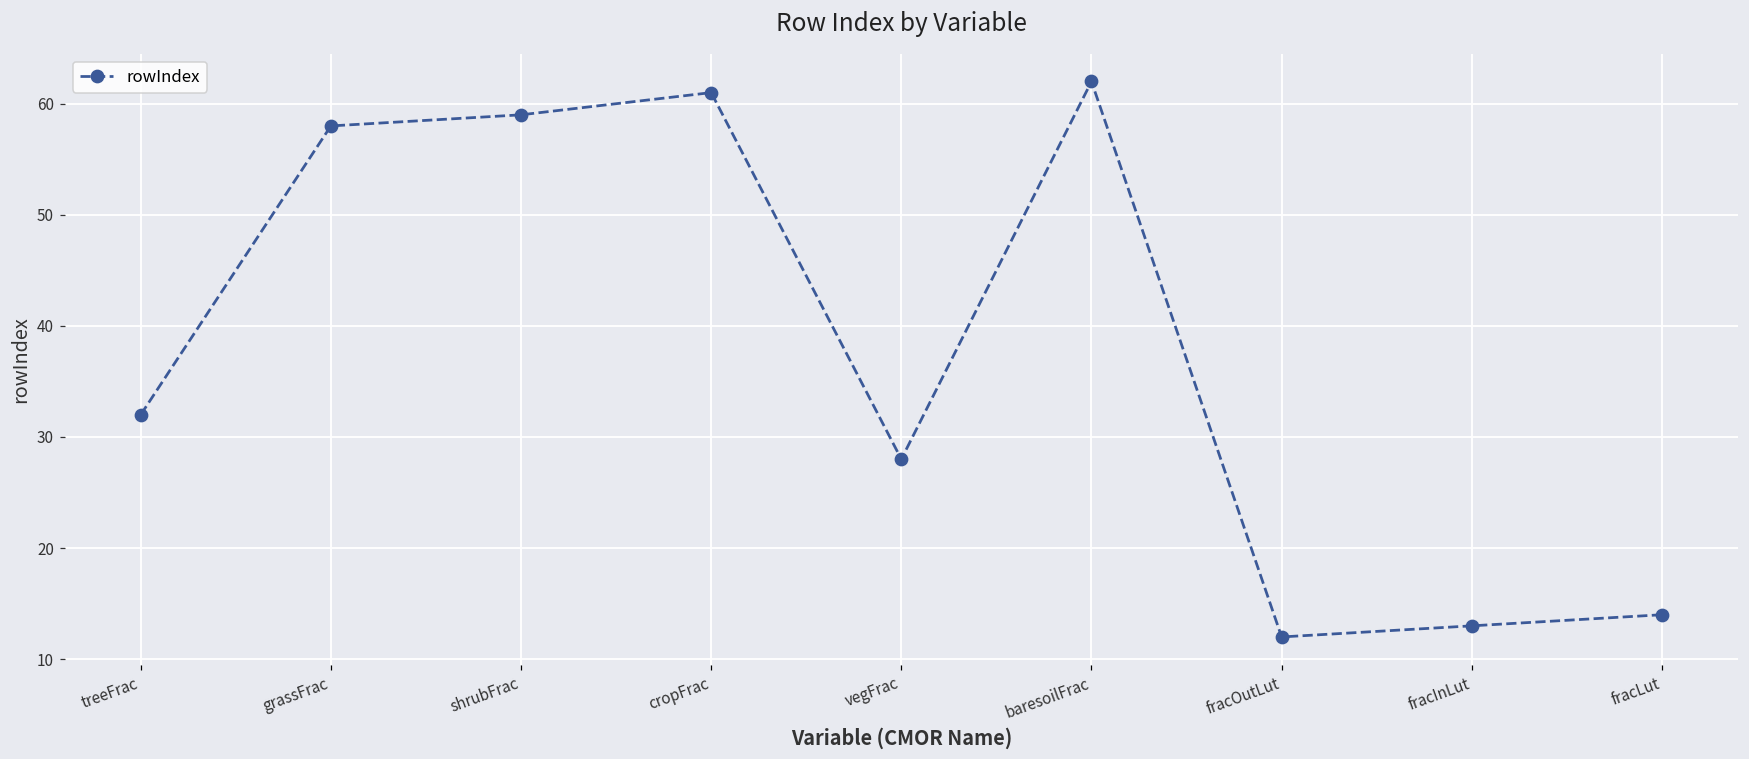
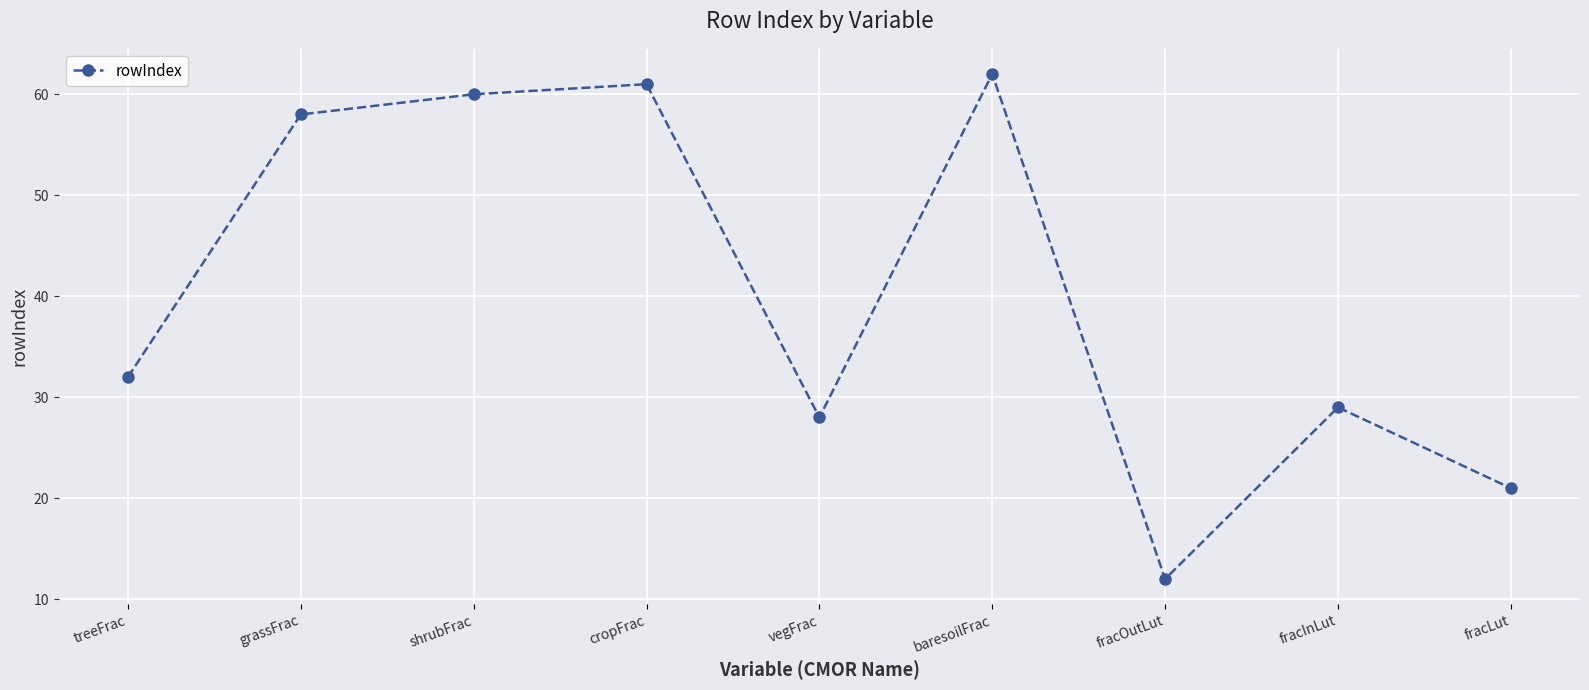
shrubFrac: 59 -> 60
fracInLut: 13 -> 29
fracLut: 14 -> 21
